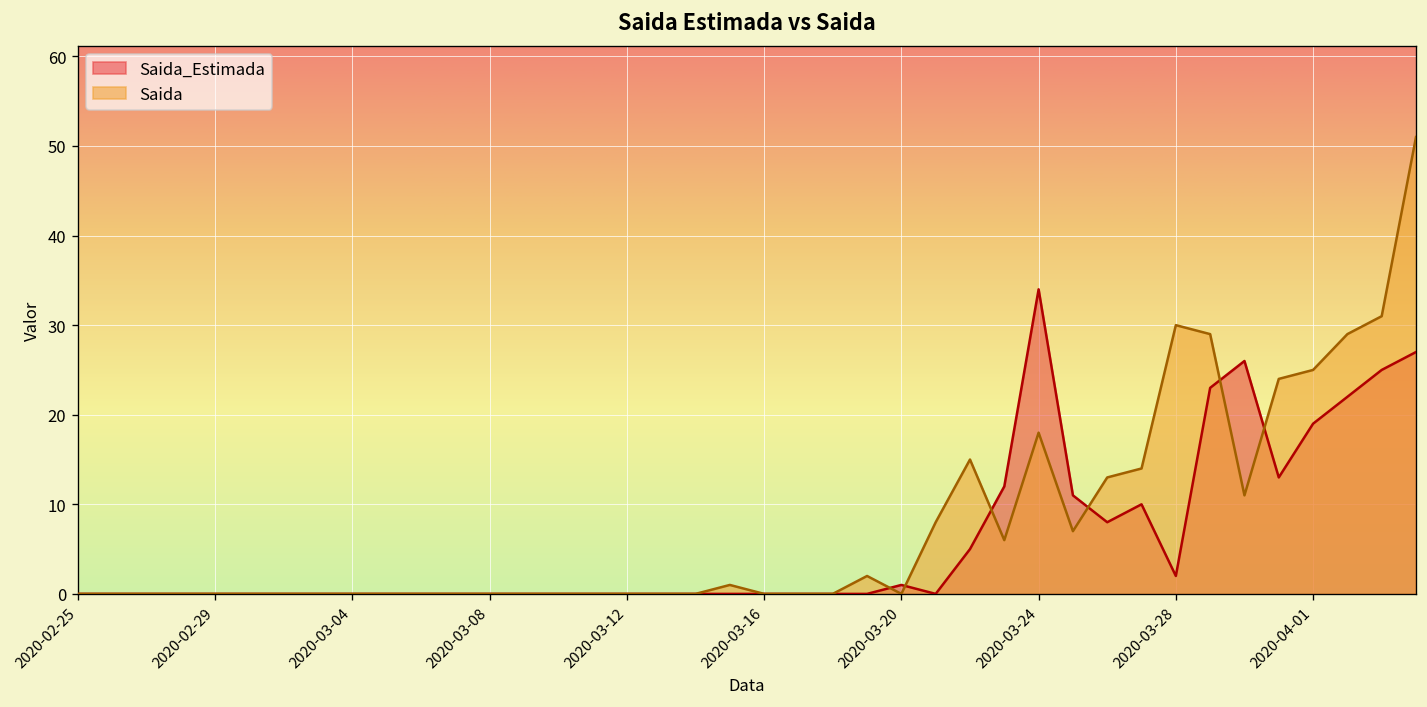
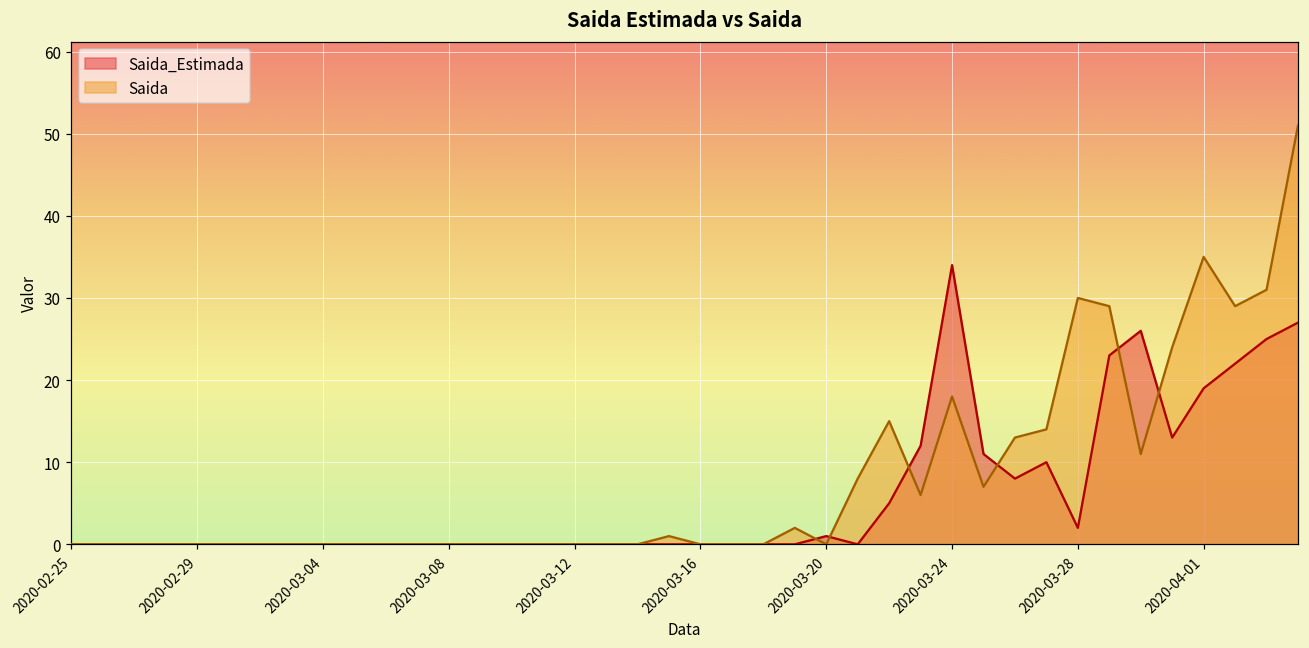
Saida, 2020-04-01: 25 -> 35
